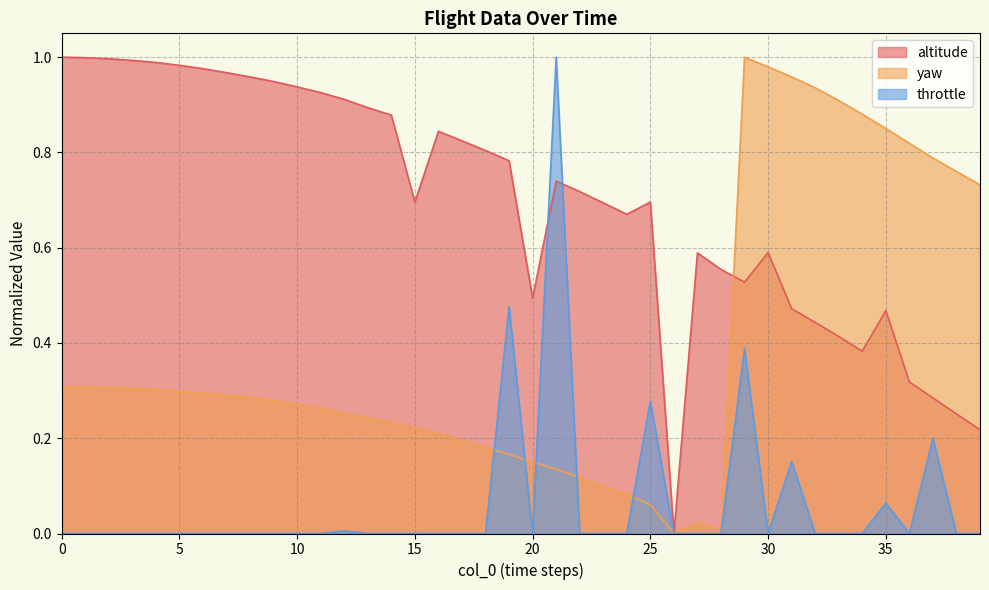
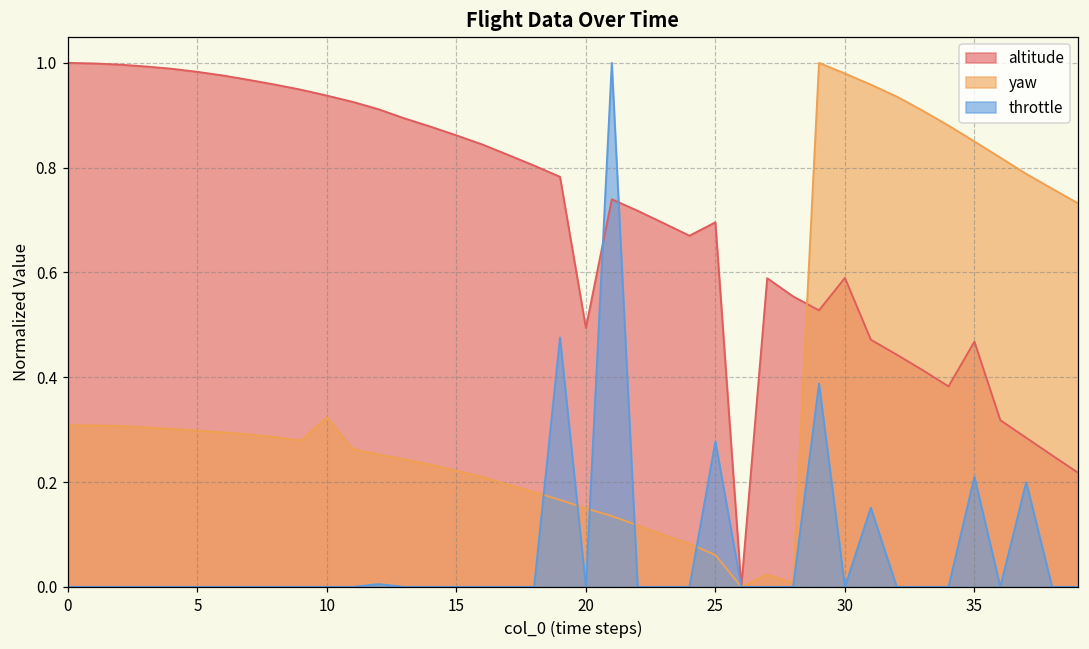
yaw, 10: 0.27 -> 0.32
altitude, 15: 0.70 -> 0.86
throttle, 35: 0.06 -> 0.21
